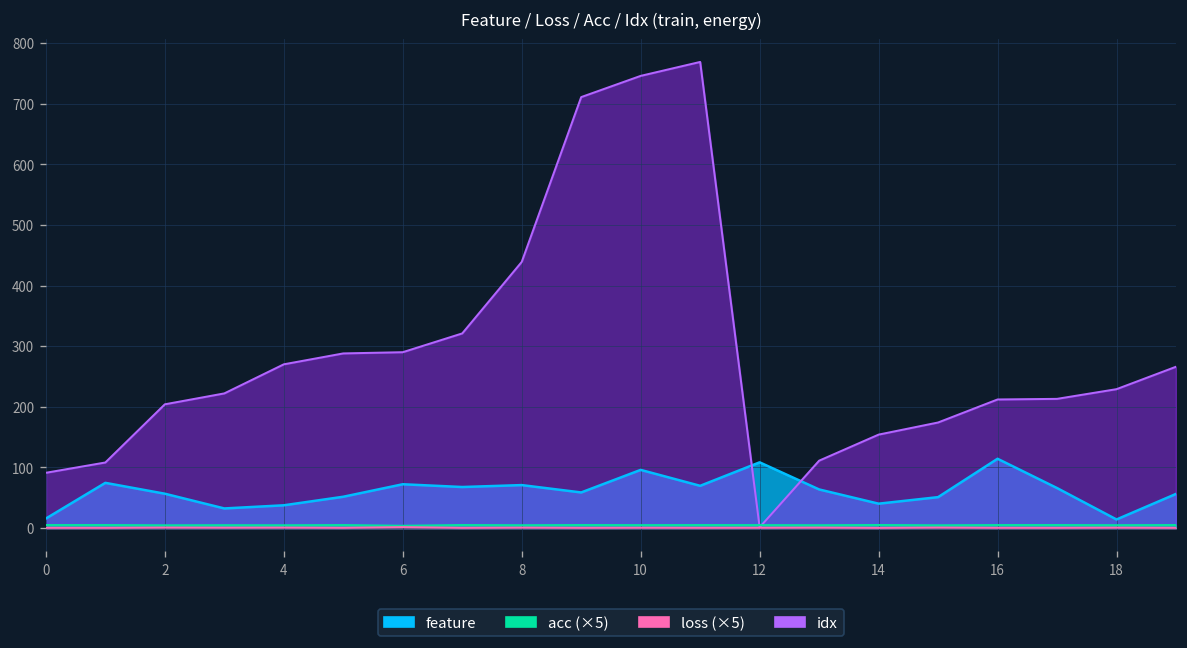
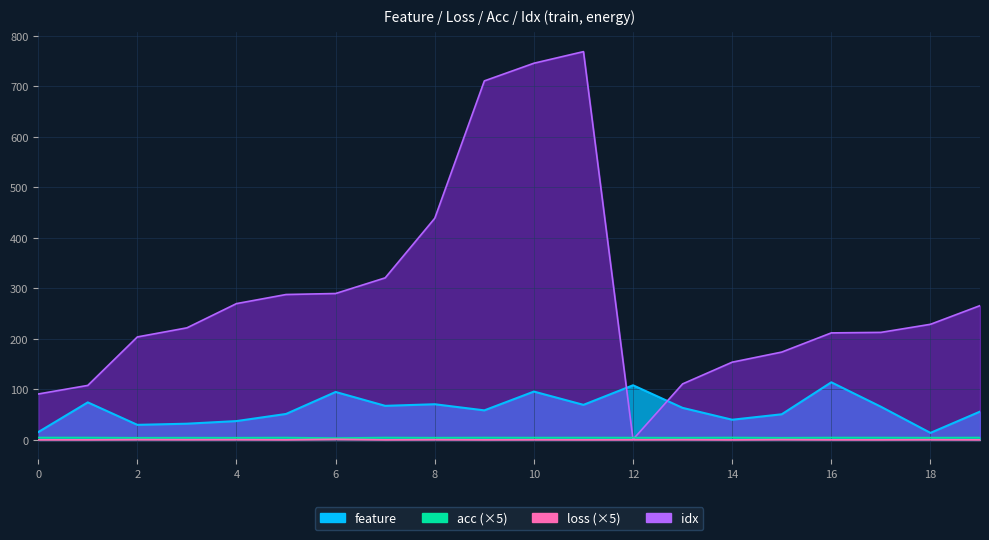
feature, 2: 60 -> 30
feature, 6: 70 -> 90
